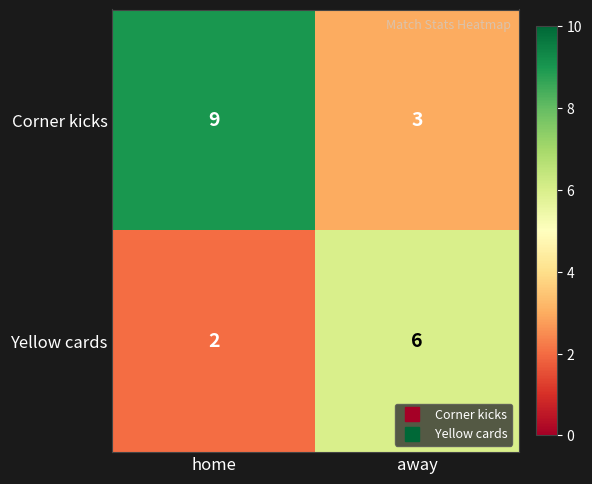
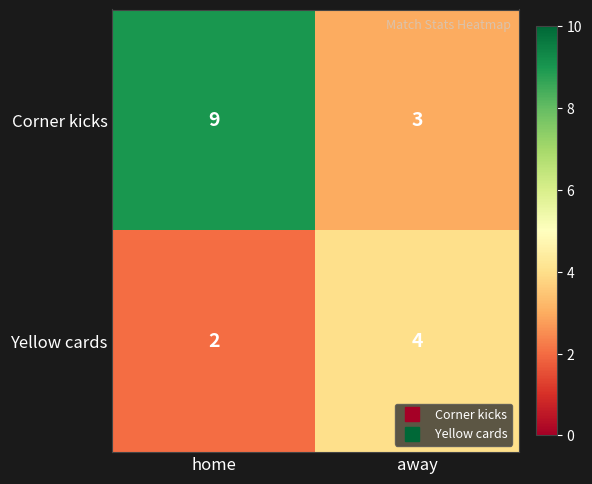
Yellow cards, away: 6 -> 4
